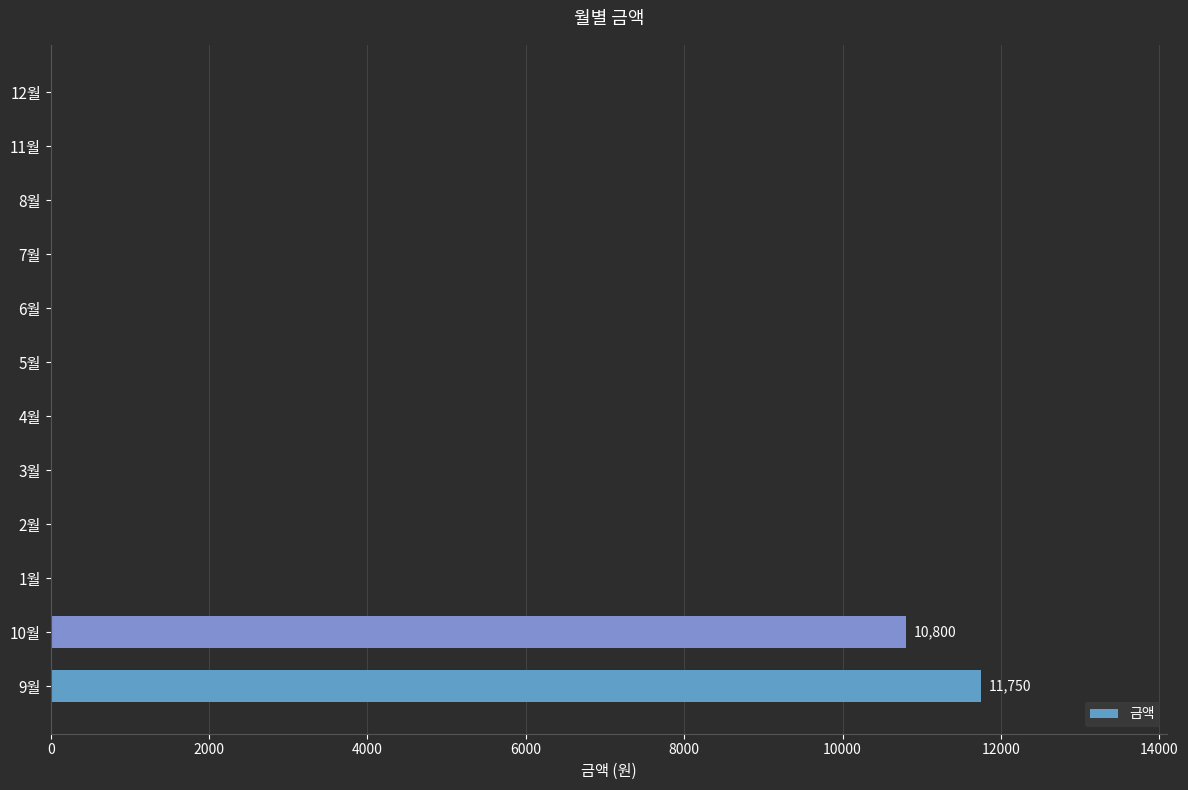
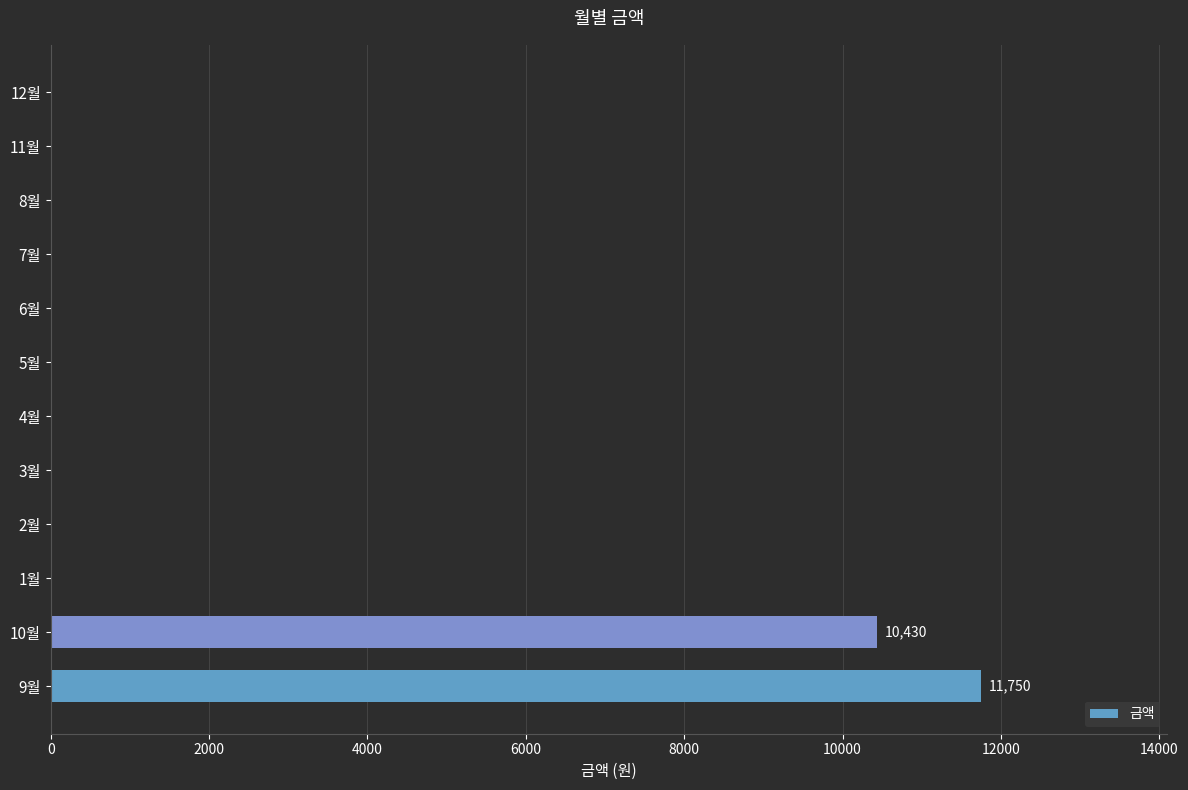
10월: 10,800 -> 10,430
